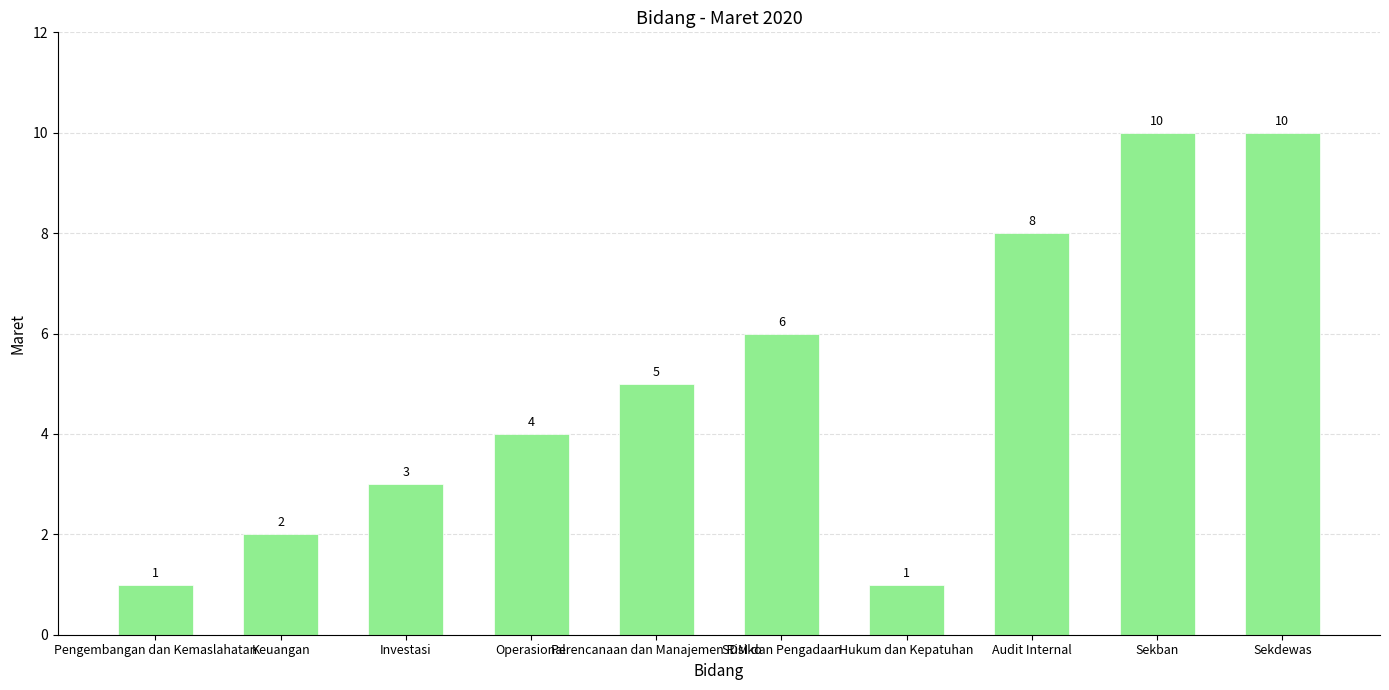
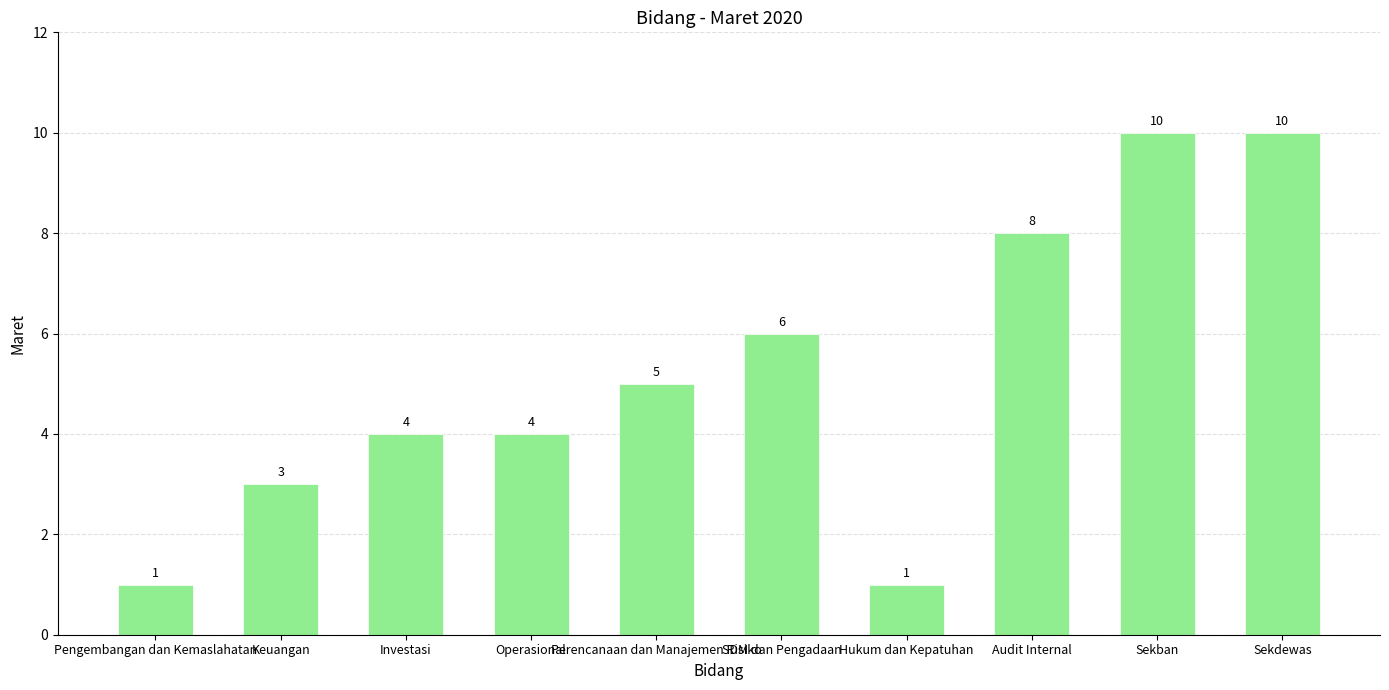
Keuangan: 2 -> 3
Investasi: 3 -> 4
